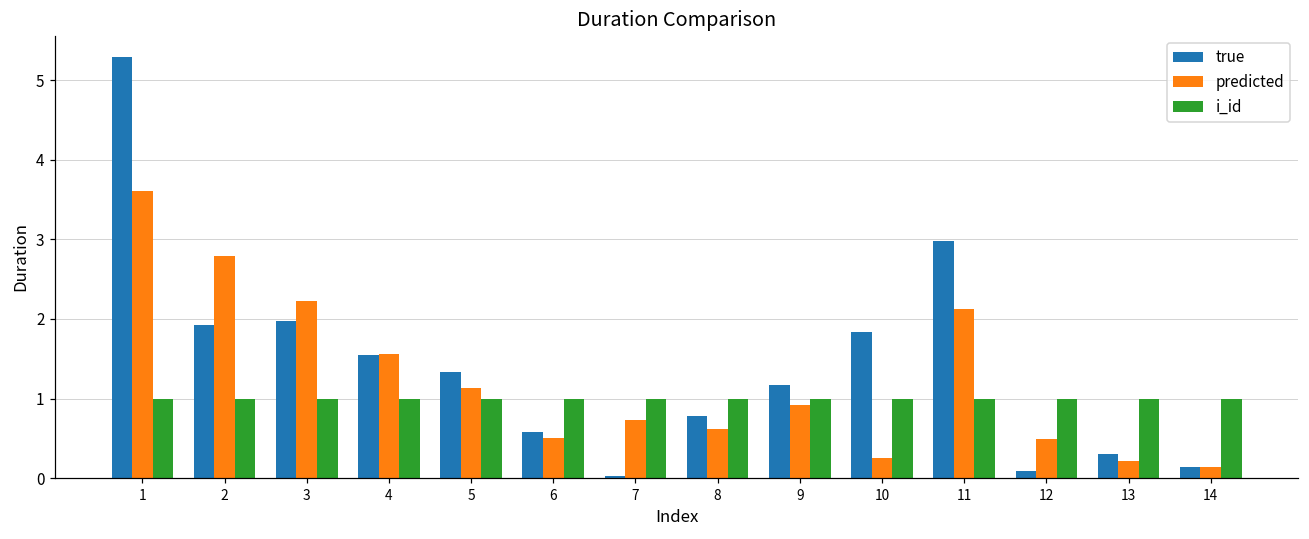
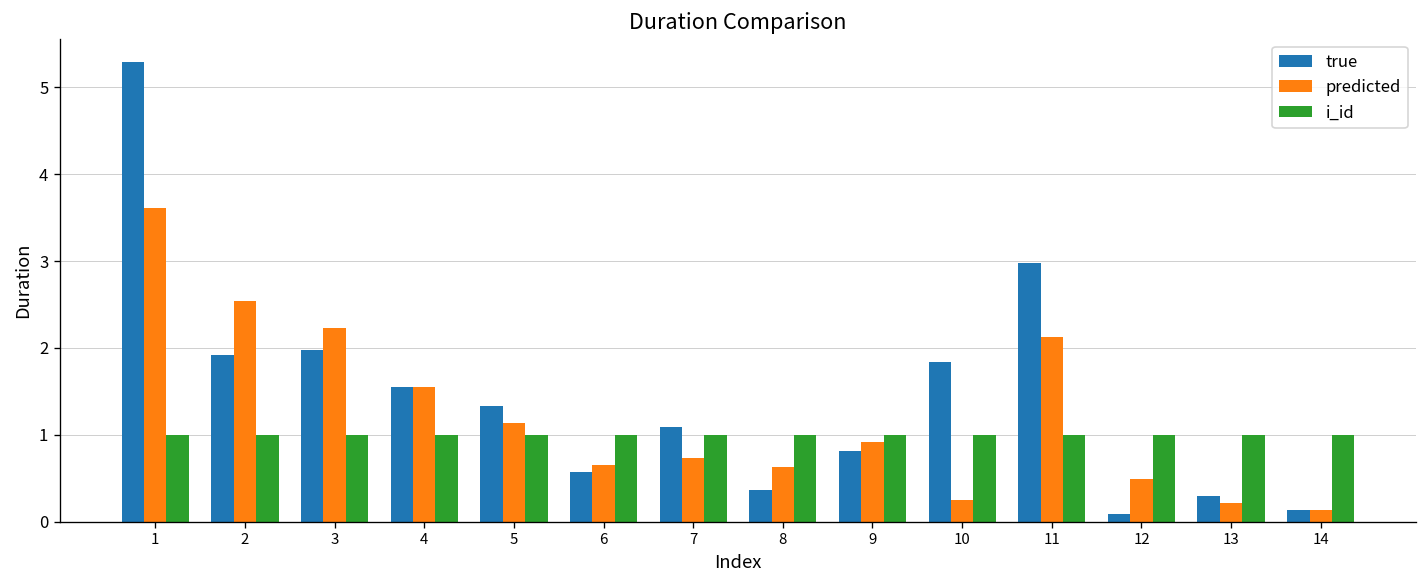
predicted, 2: 2.8 -> 2.5
predicted, 6: 0.5 -> 0.7
true, 7: 0.0 -> 1.1
true, 8: 0.8 -> 0.4
true, 9: 1.2 -> 0.8
